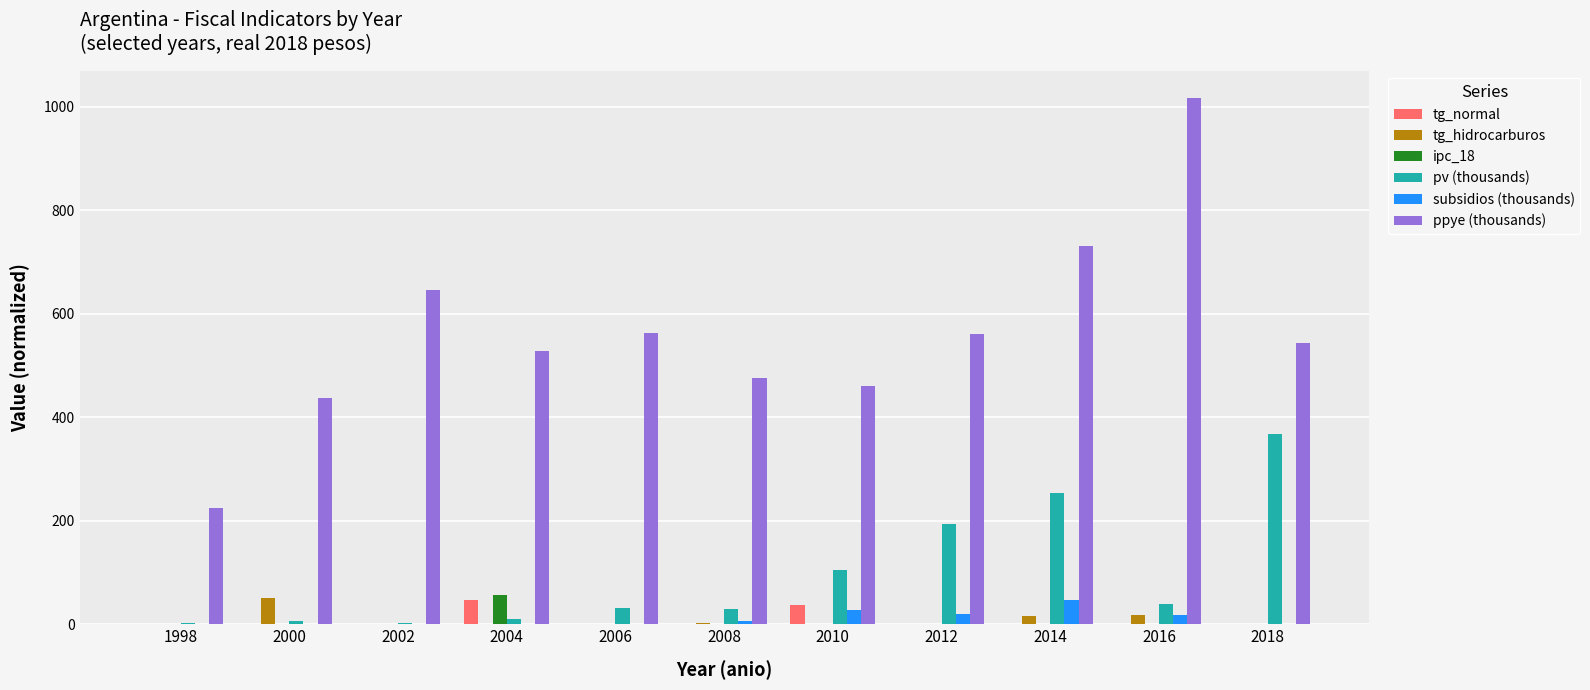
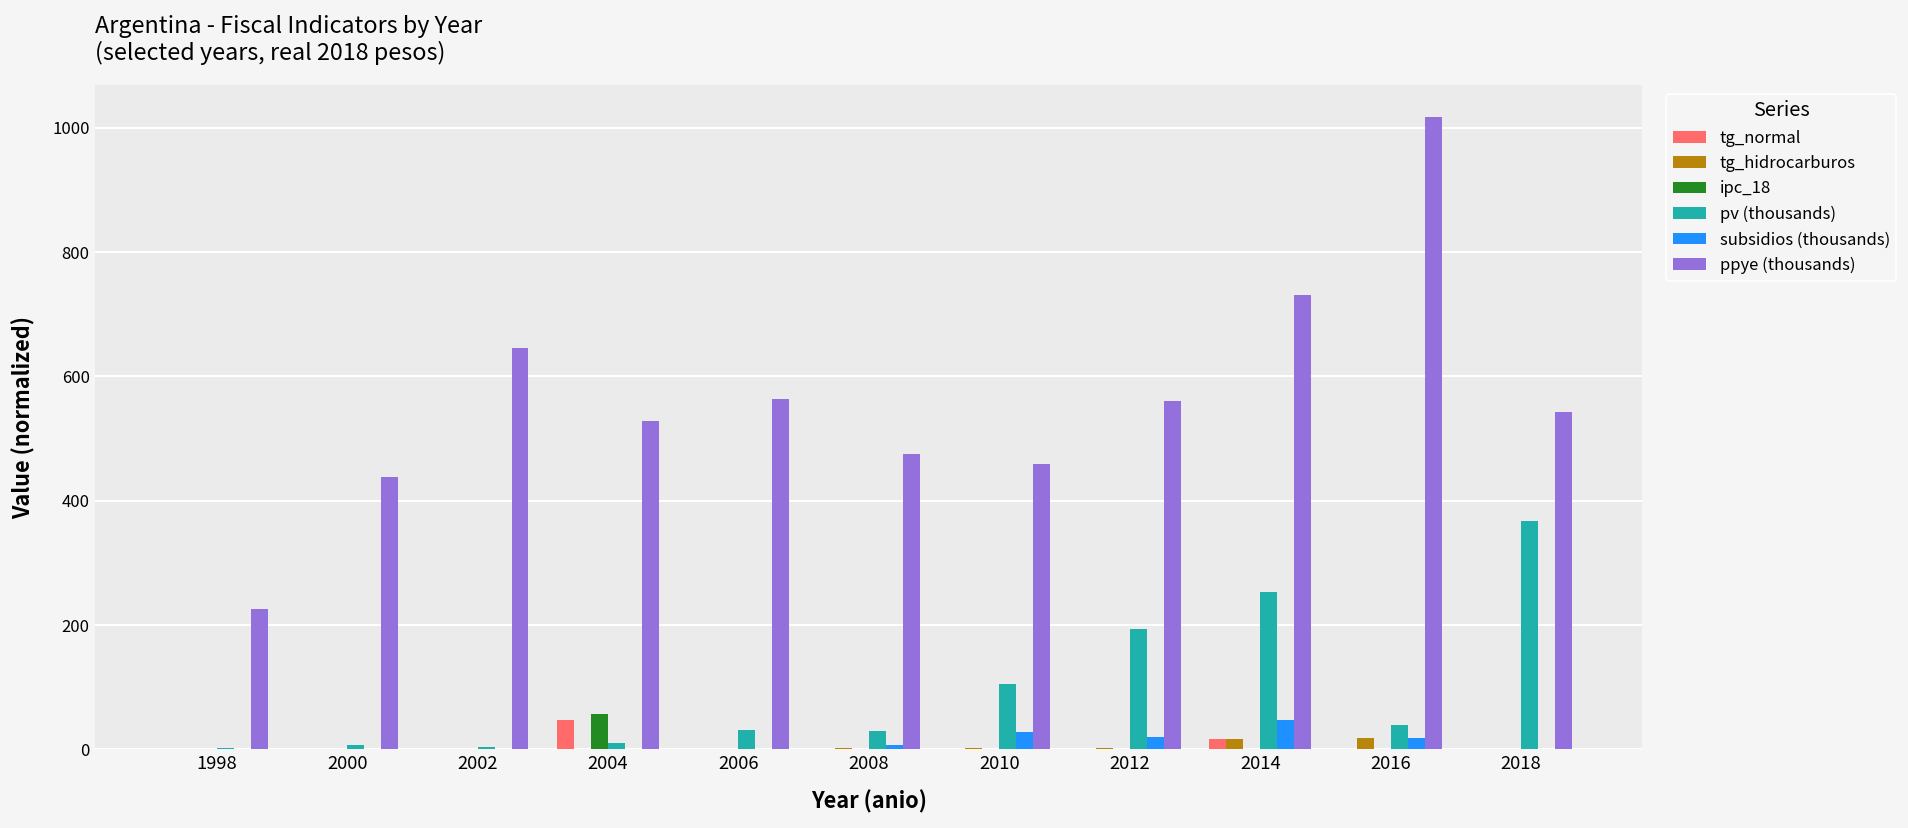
tg_hidrocarburos, 2000: 50 -> 0
tg_normal, 2010: 40 -> 0
tg_normal, 2014: 0 -> 20
